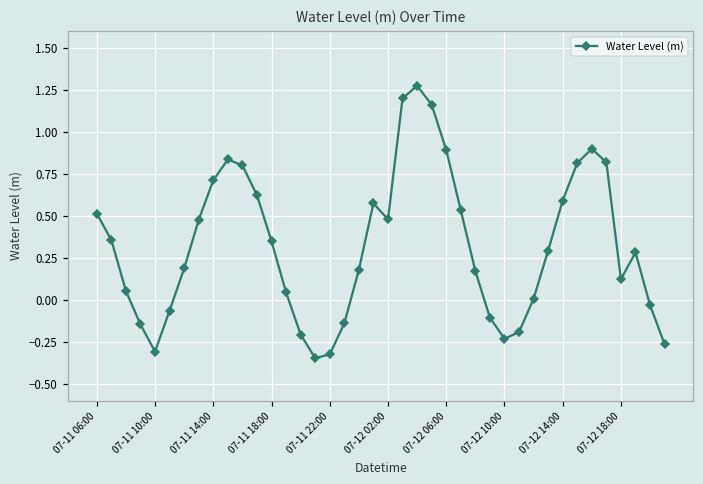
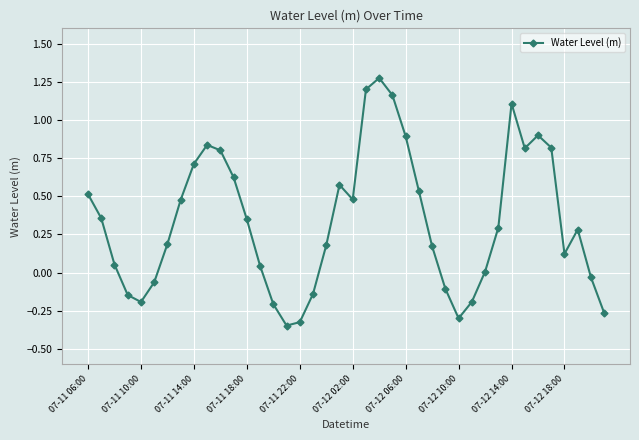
07-11 10:00: -0.31 -> -0.19
07-12 10:00: -0.23 -> -0.30
07-12 14:00: 0.59 -> 1.11
